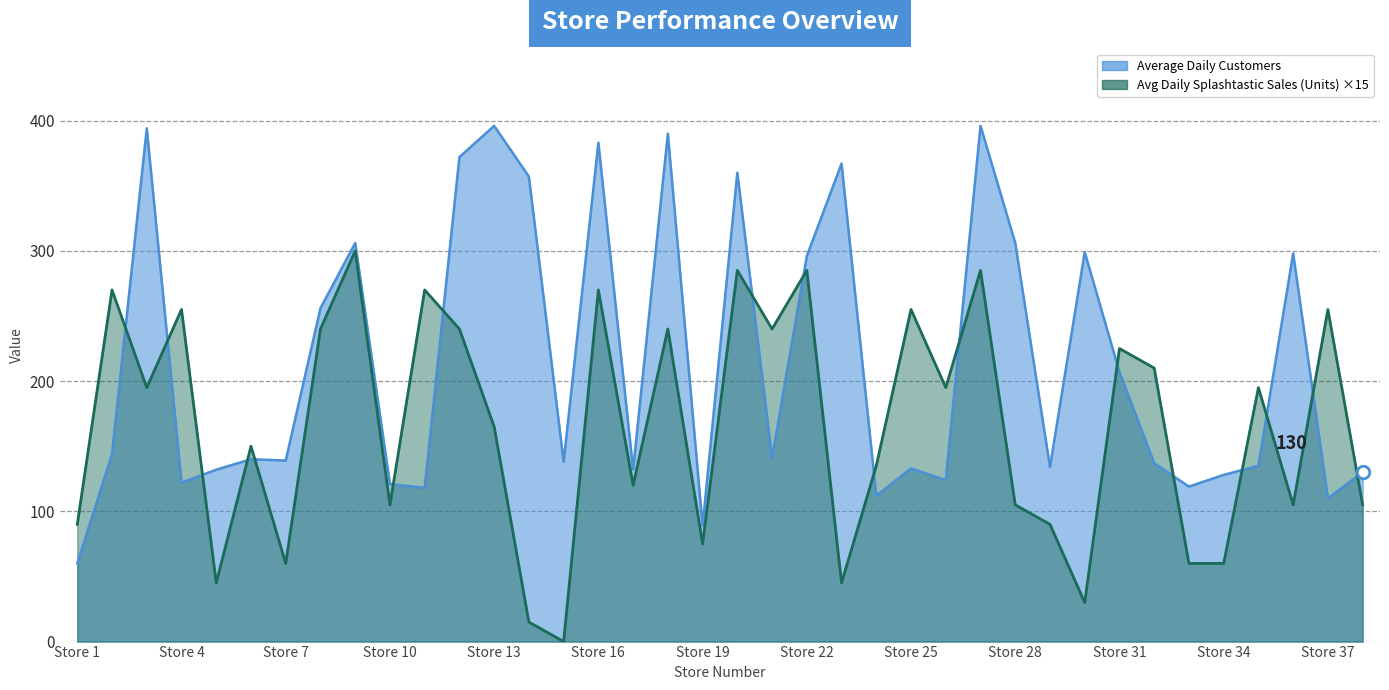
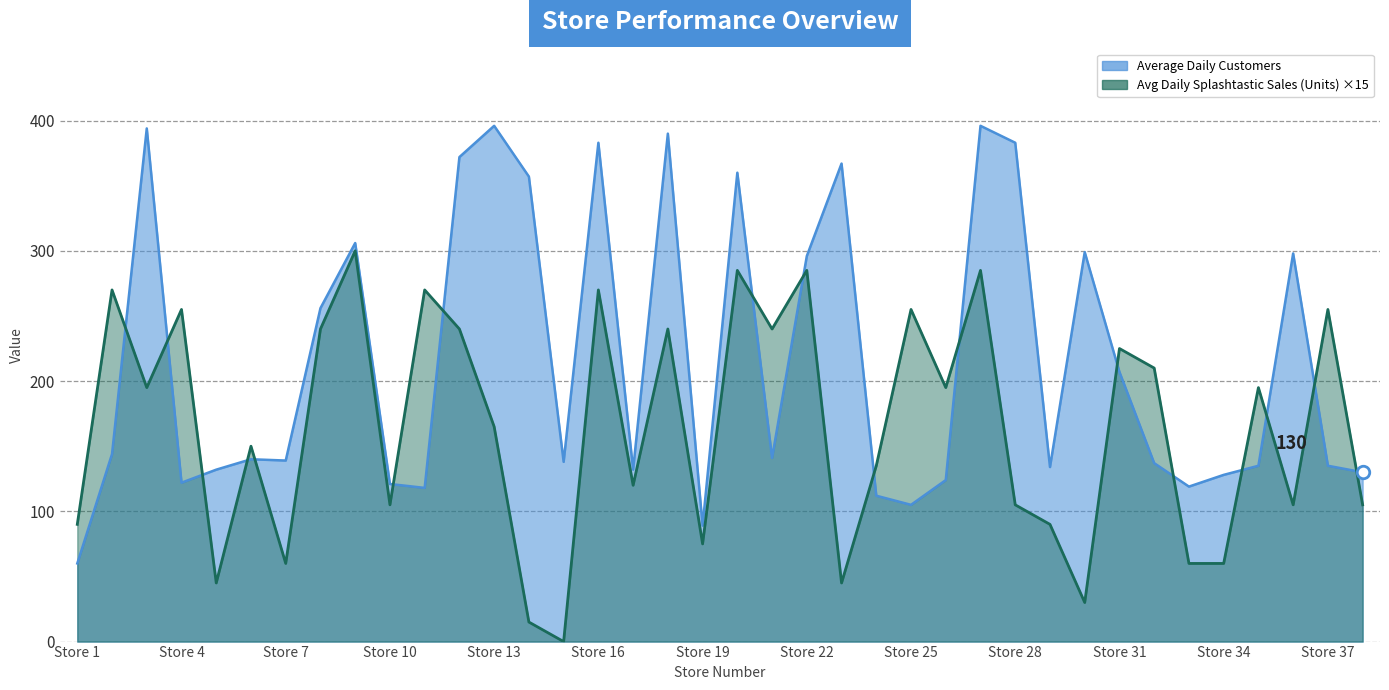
Average Daily Customers, Store 25: 133 -> 105
Average Daily Customers, Store 28: 306 -> 383
Average Daily Customers, Store 37: 110 -> 135
